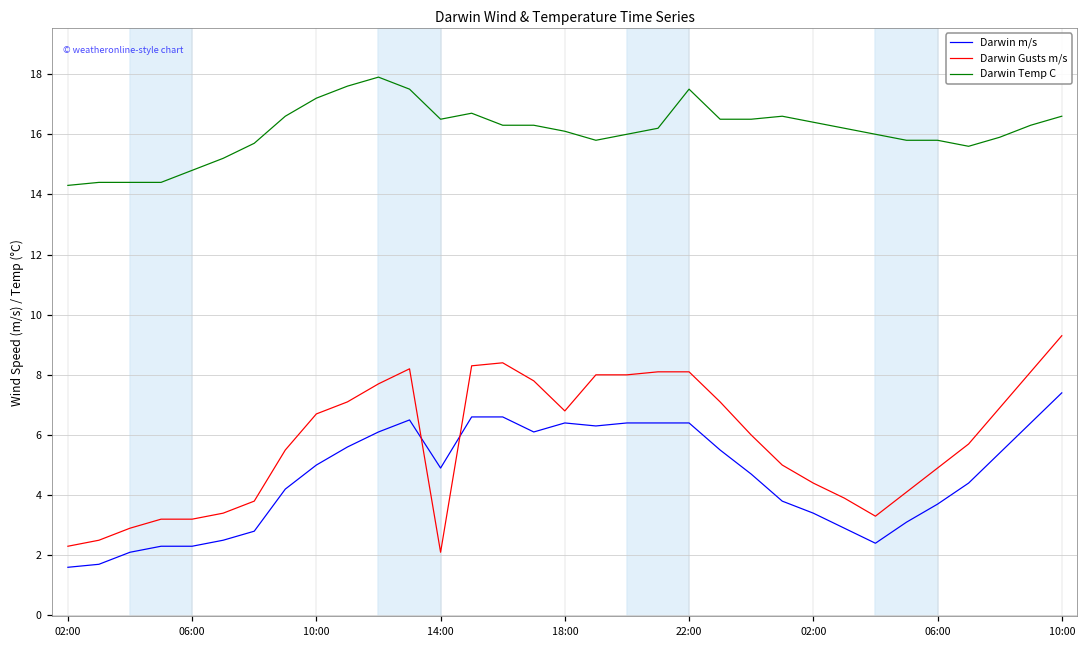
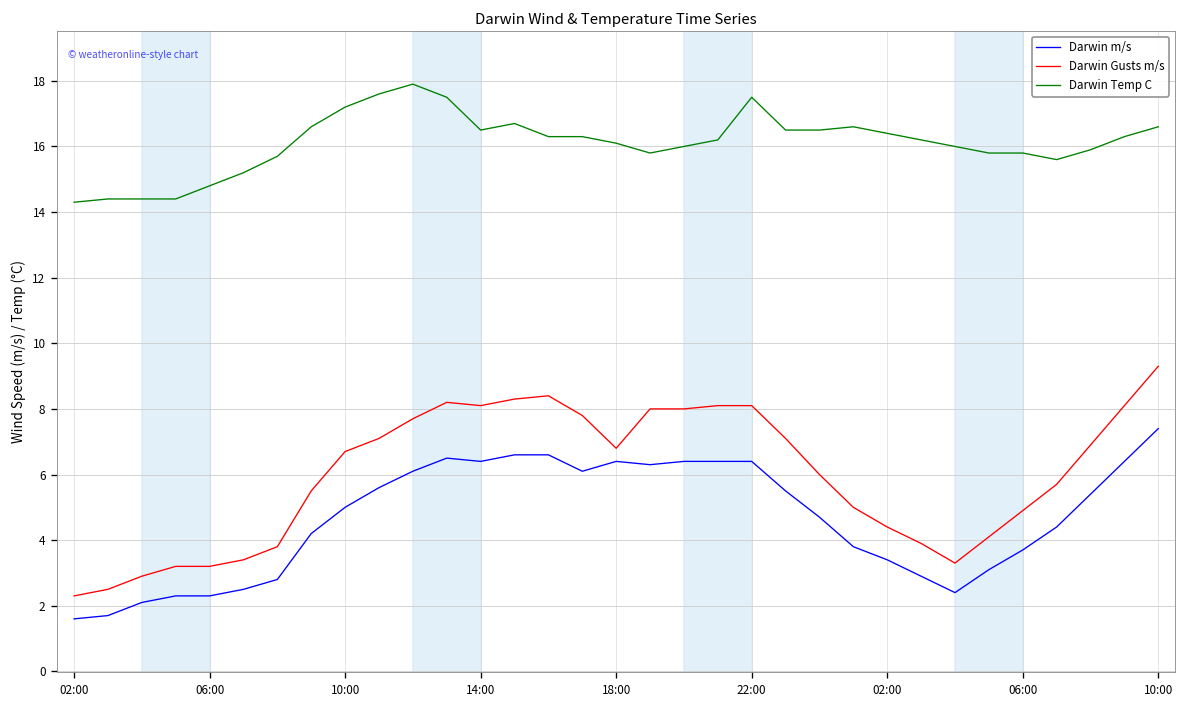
Darwin m/s, 14:00: 4.9 -> 6.4
Darwin Gusts m/s, 14:00: 2.1 -> 8.1
